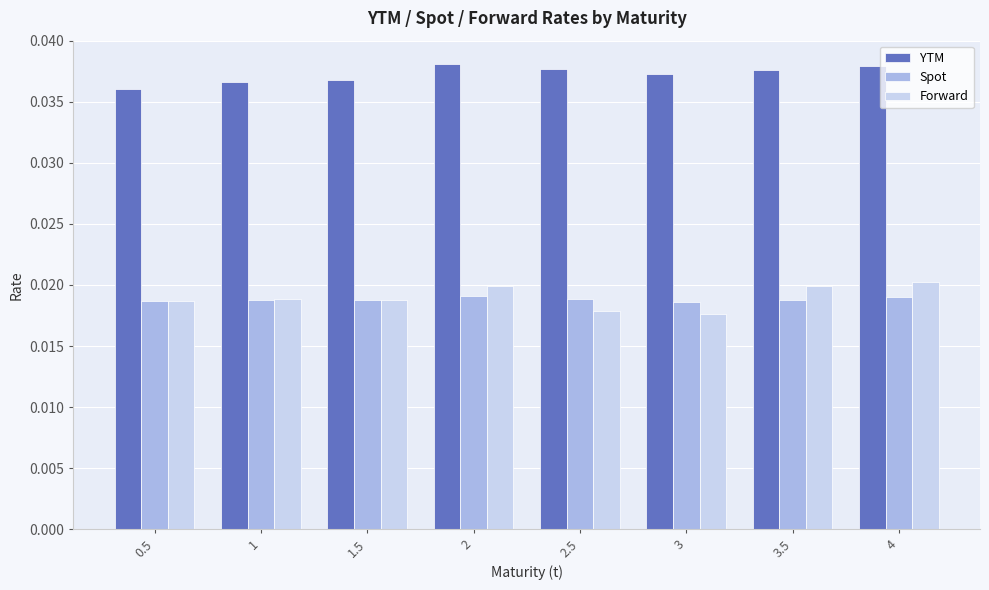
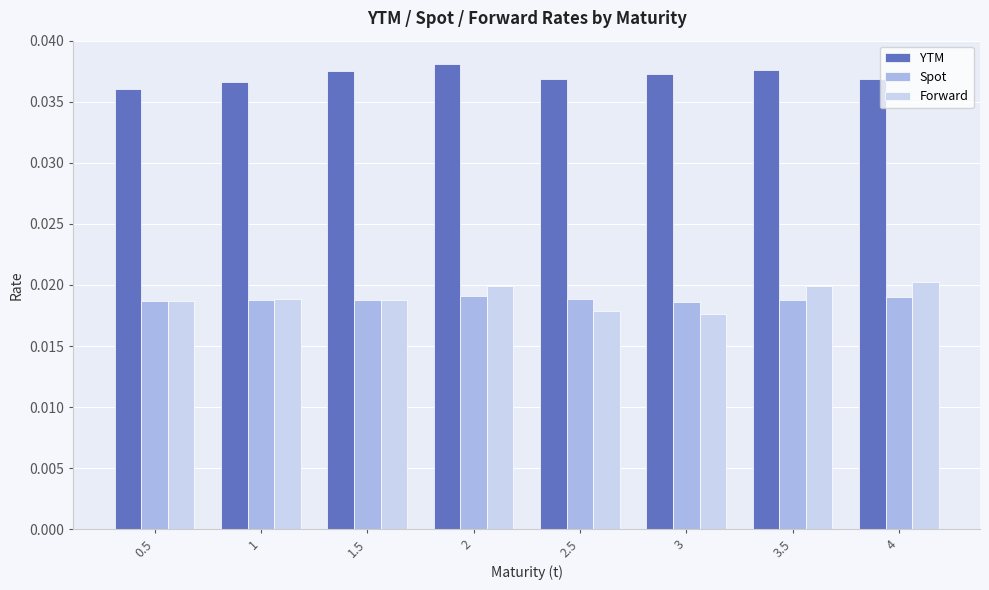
YTM, 1.5: 0.0368 -> 0.0376
YTM, 2.5: 0.0377 -> 0.0369
YTM, 4: 0.0380 -> 0.0369
